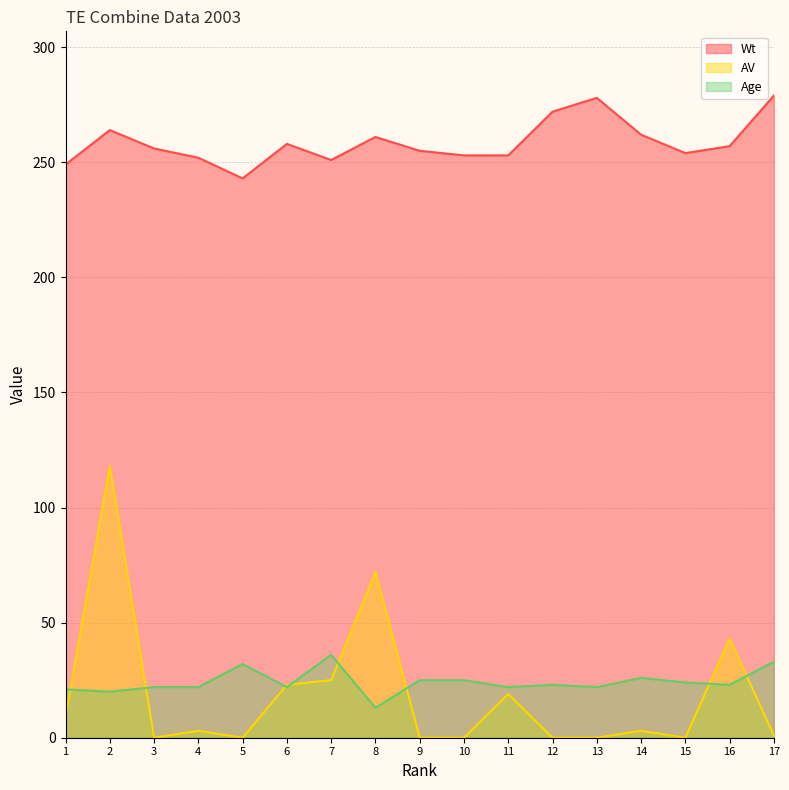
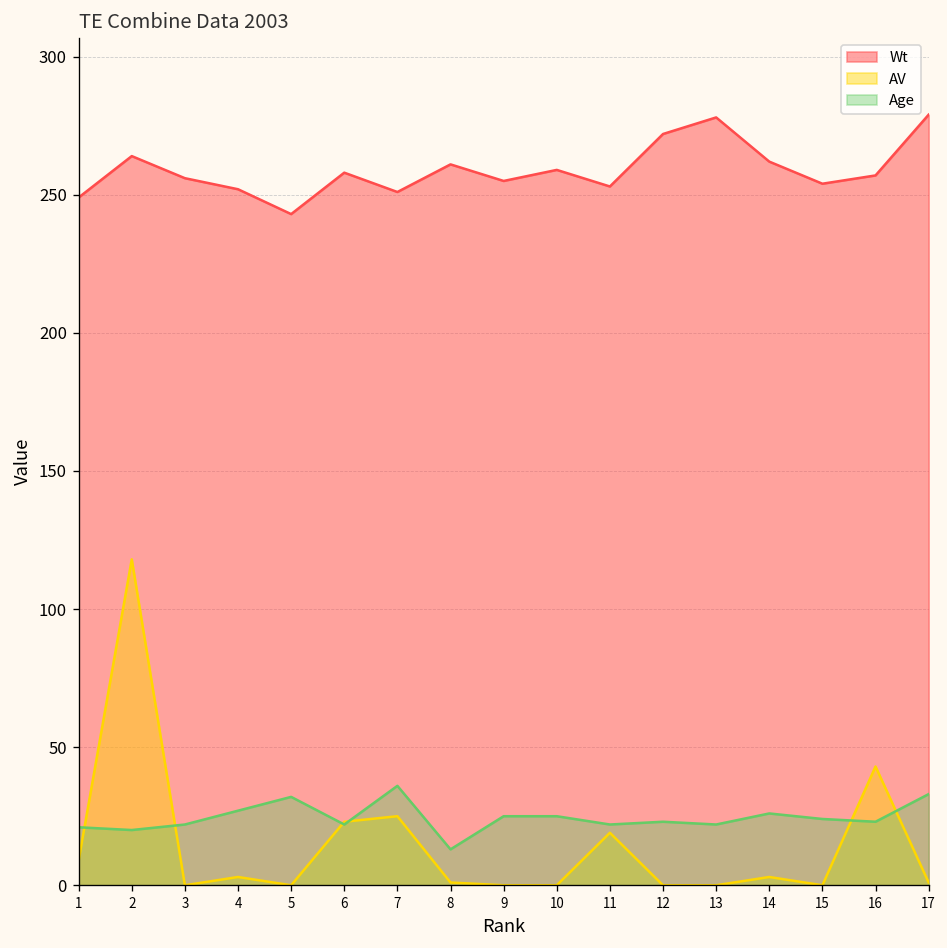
Age, 4: 22 -> 27
AV, 8: 72 -> 1
Wt, 10: 253 -> 259
